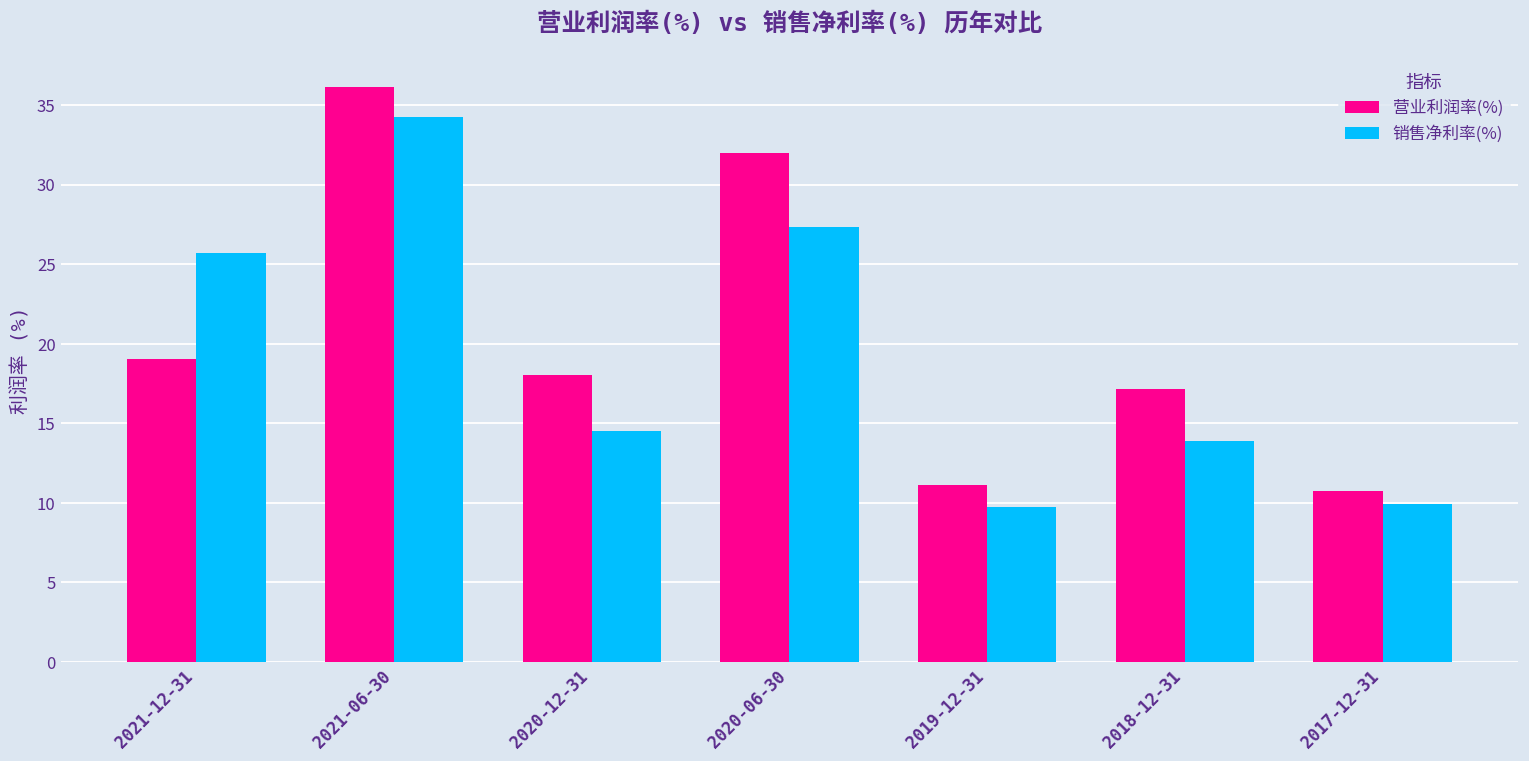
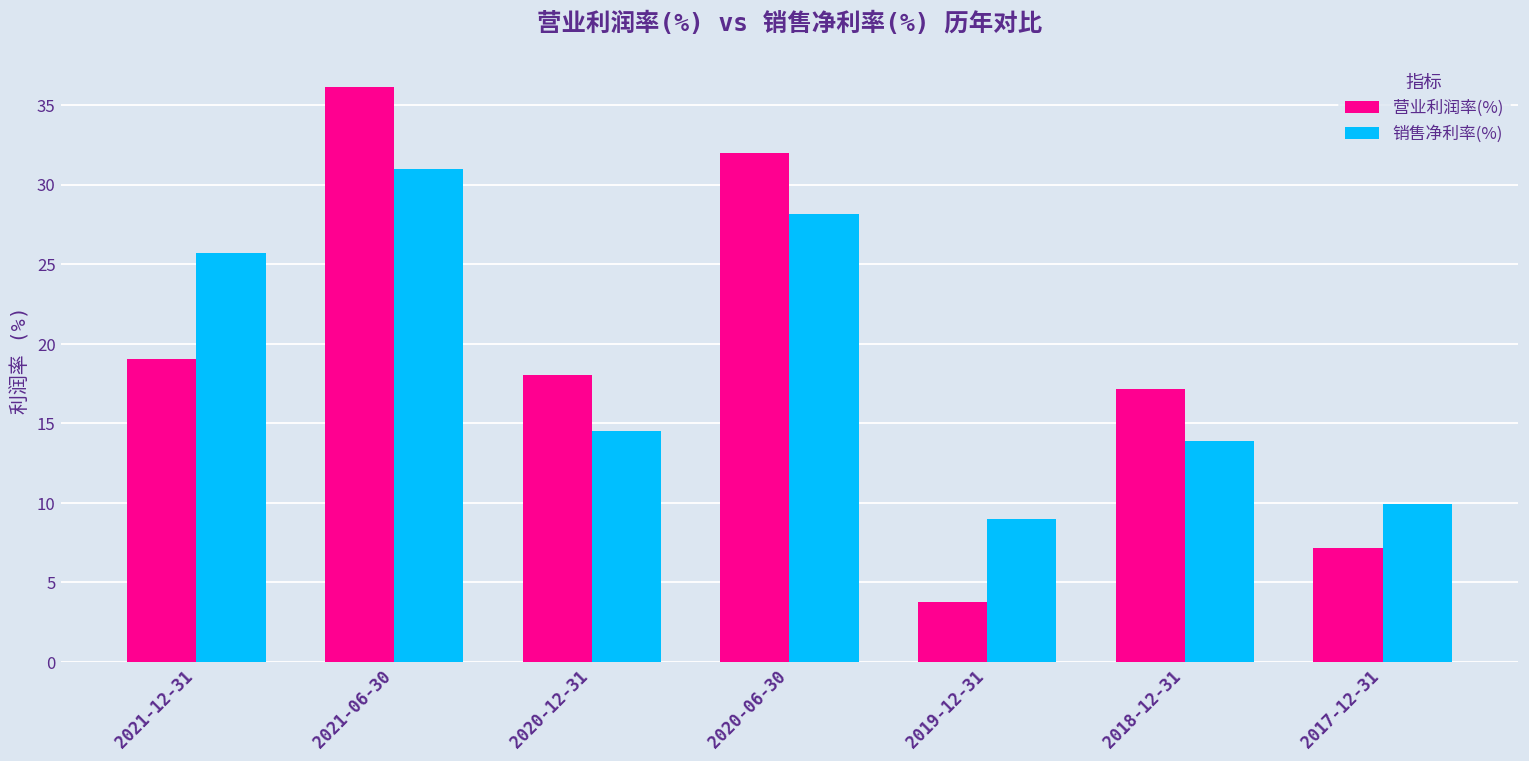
销售净利率(%), 2021-06-30: 34.2 -> 31.0
销售净利率(%), 2020-06-30: 27.4 -> 28.2
营业利润率(%), 2019-12-31: 11.1 -> 3.8
销售净利率(%), 2019-12-31: 9.7 -> 9.0
营业利润率(%), 2017-12-31: 10.8 -> 7.2
